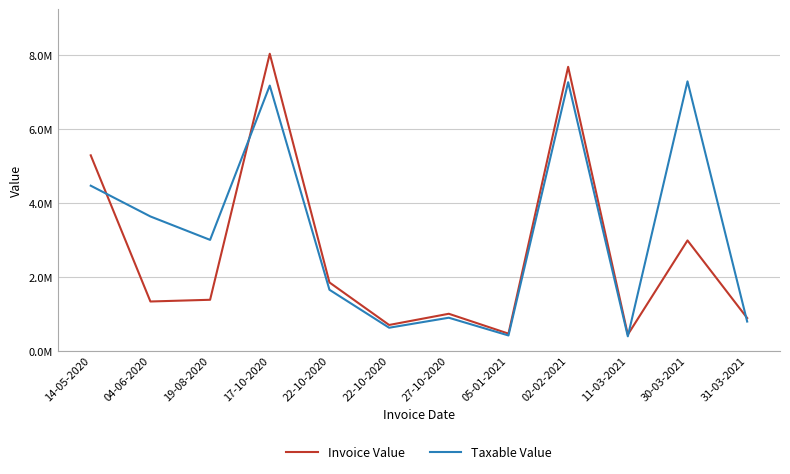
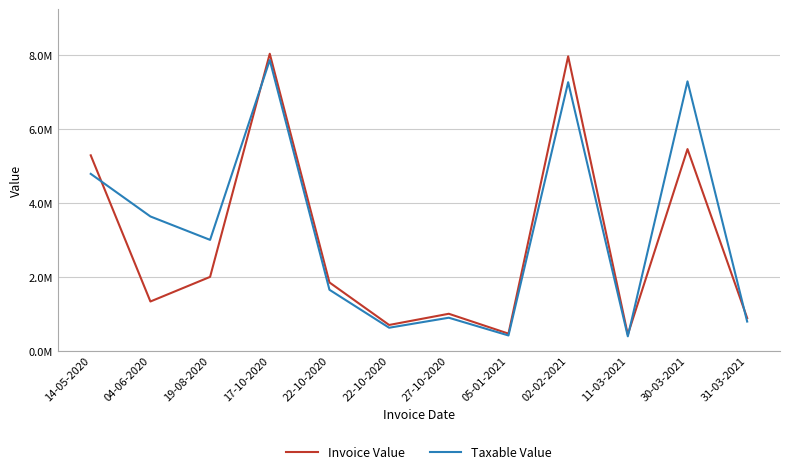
Taxable Value, 14-05-2020: 4500000 -> 4800000
Invoice Value, 19-08-2020: 1400000 -> 2000000
Taxable Value, 17-10-2020: 7200000 -> 7900000
Invoice Value, 02-02-2021: 7700000 -> 8000000
Invoice Value, 30-03-2021: 3000000 -> 5500000
